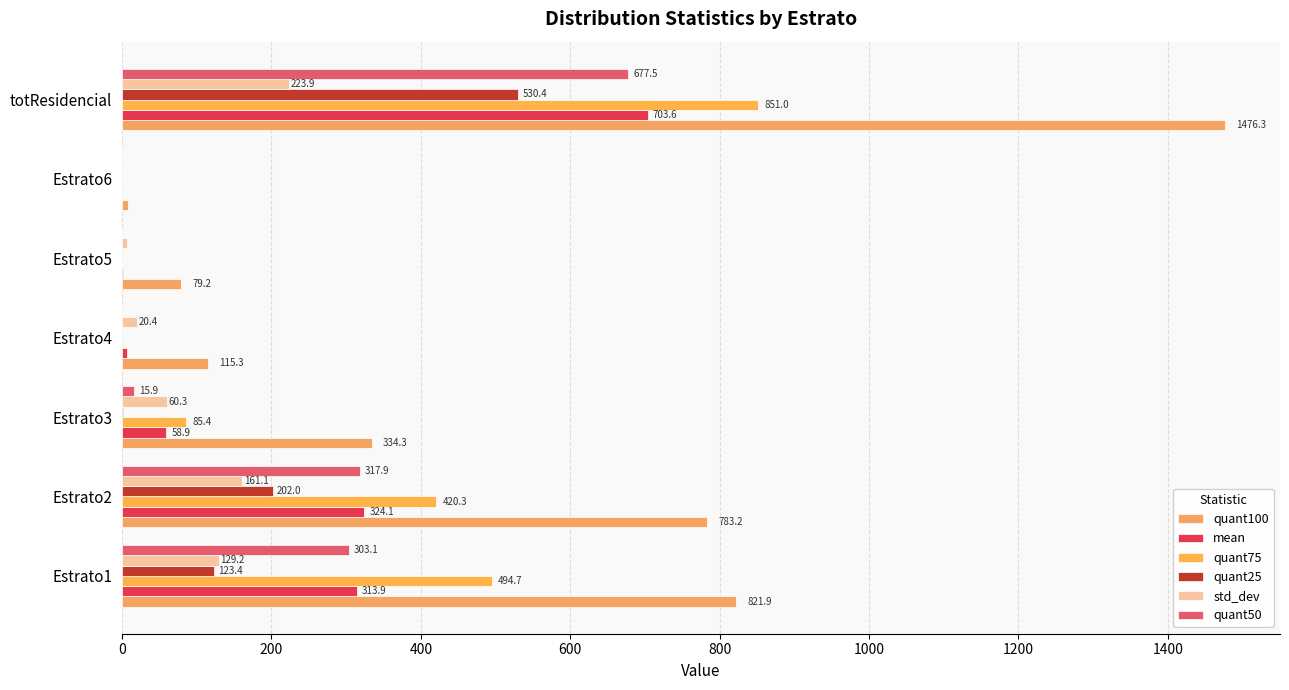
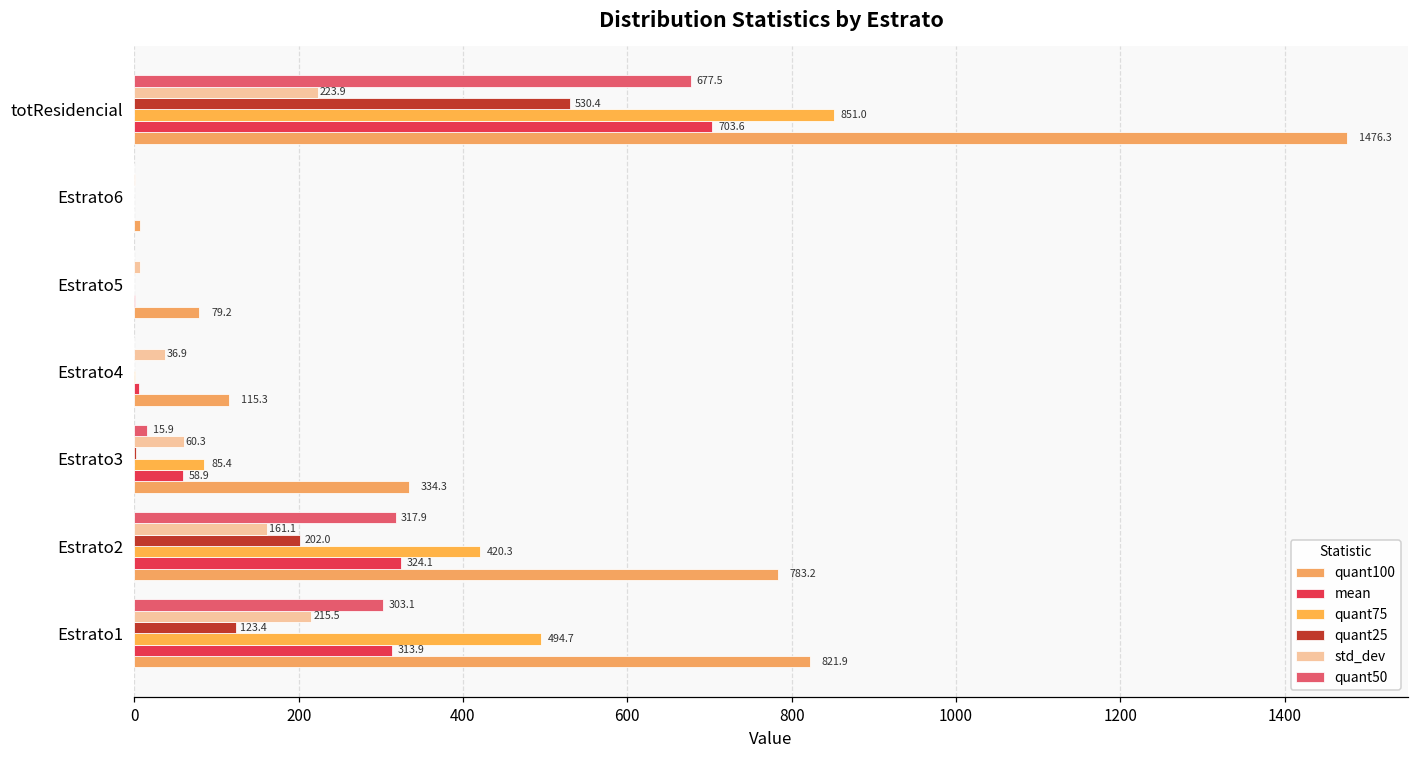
std_dev, Estrato4: 20.4 -> 36.9
std_dev, Estrato1: 129.2 -> 215.5
